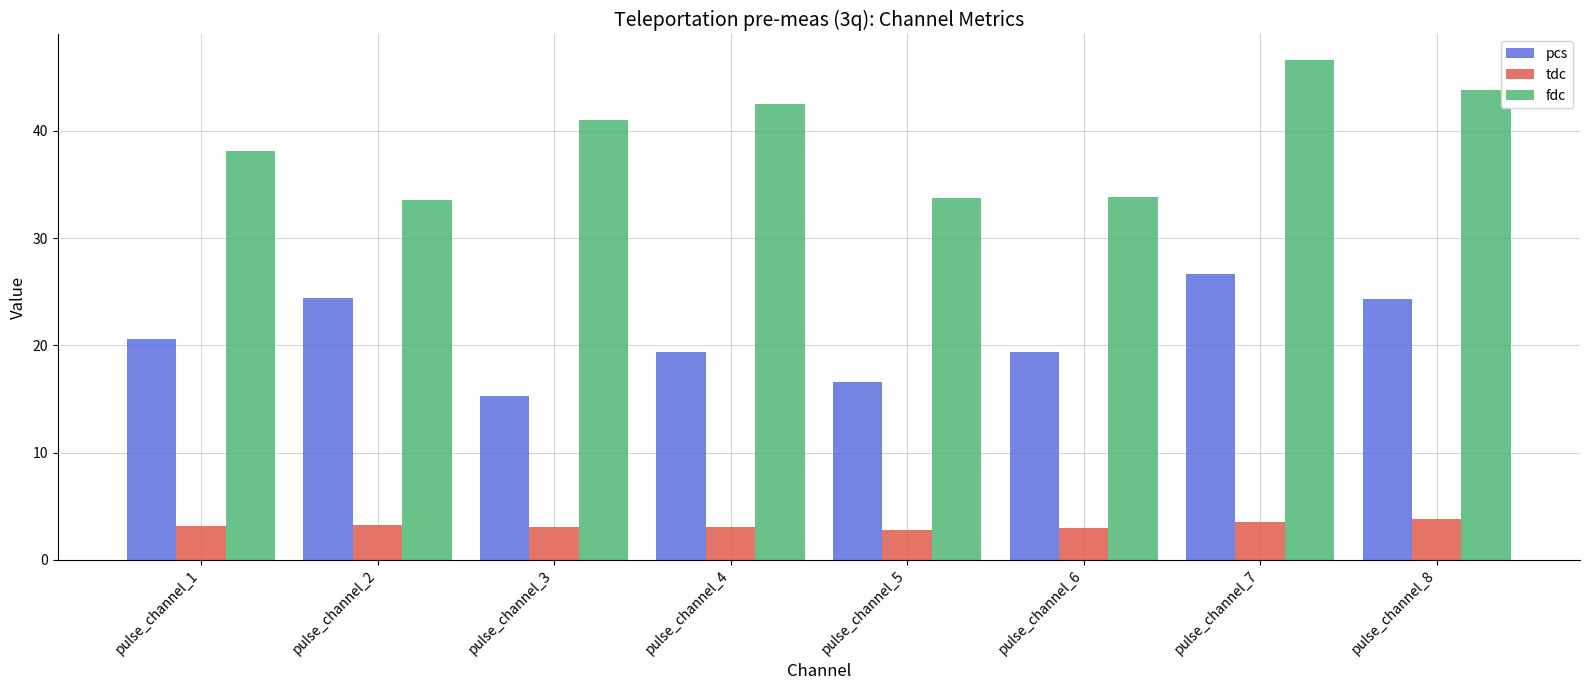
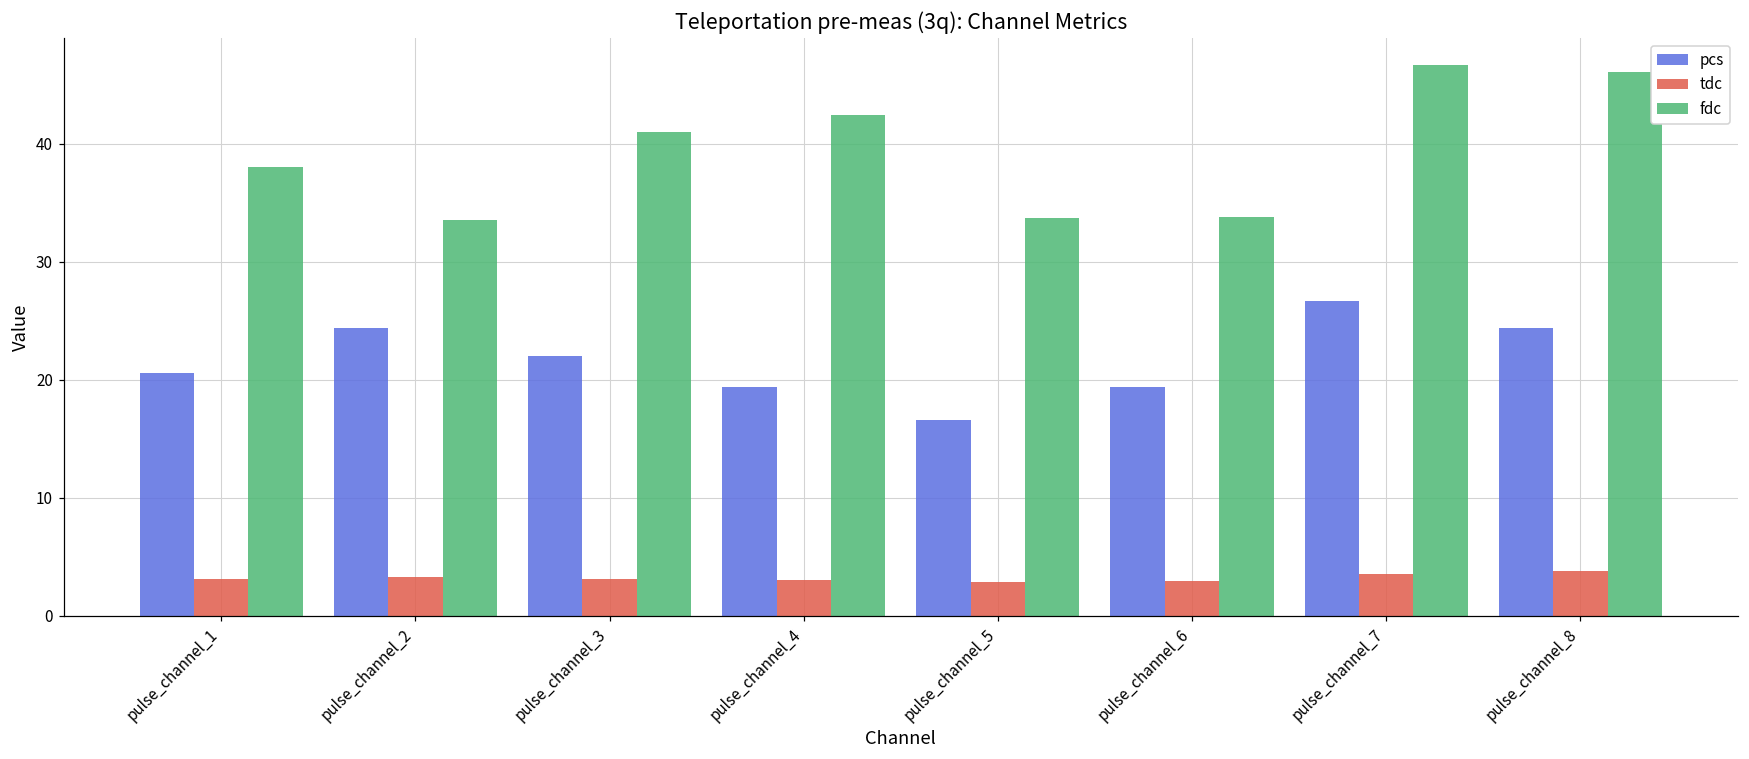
pcs, pulse_channel_3: 15.3 -> 22.0
fdc, pulse_channel_8: 43.8 -> 46.1
